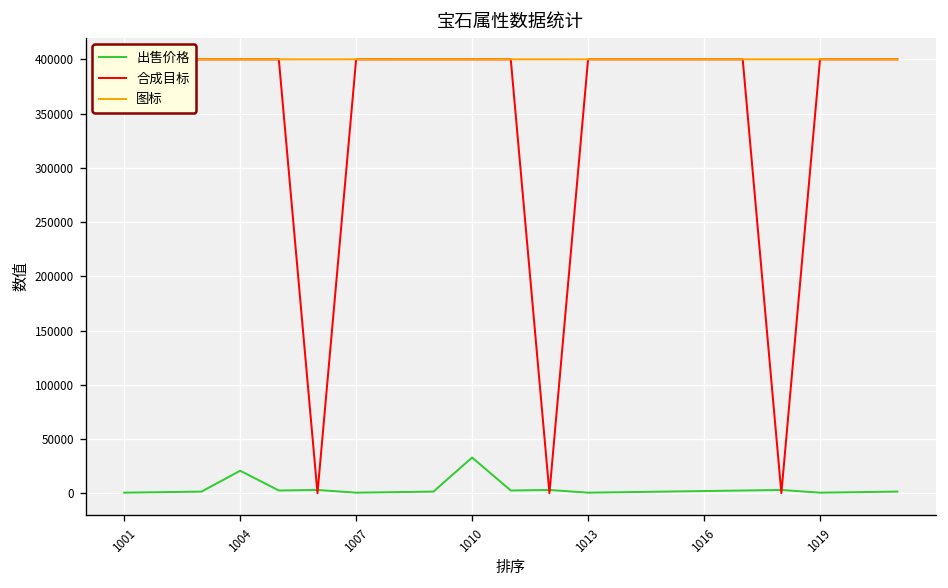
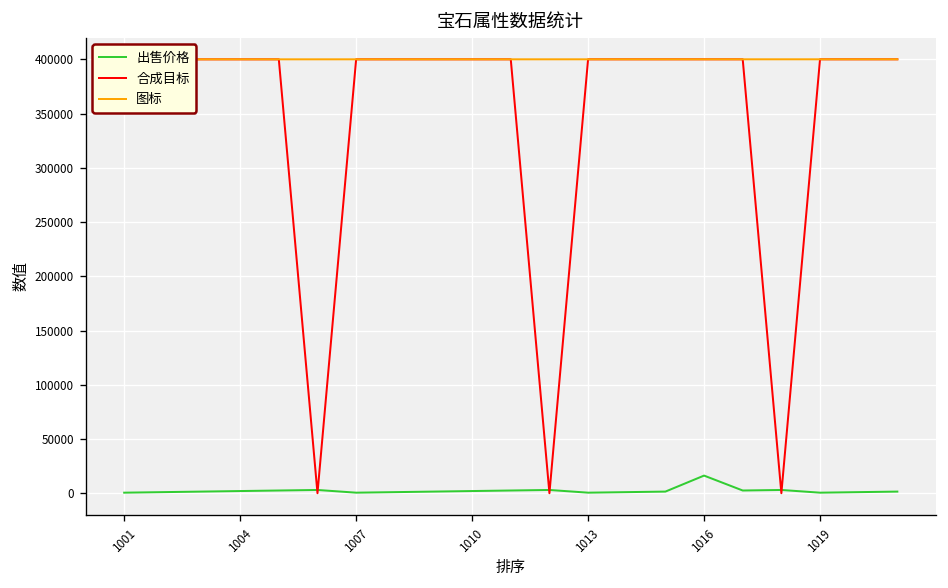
出售价格, 1004: 20000 -> 0
出售价格, 1010: 30000 -> 0
出售价格, 1016: 0 -> 20000
